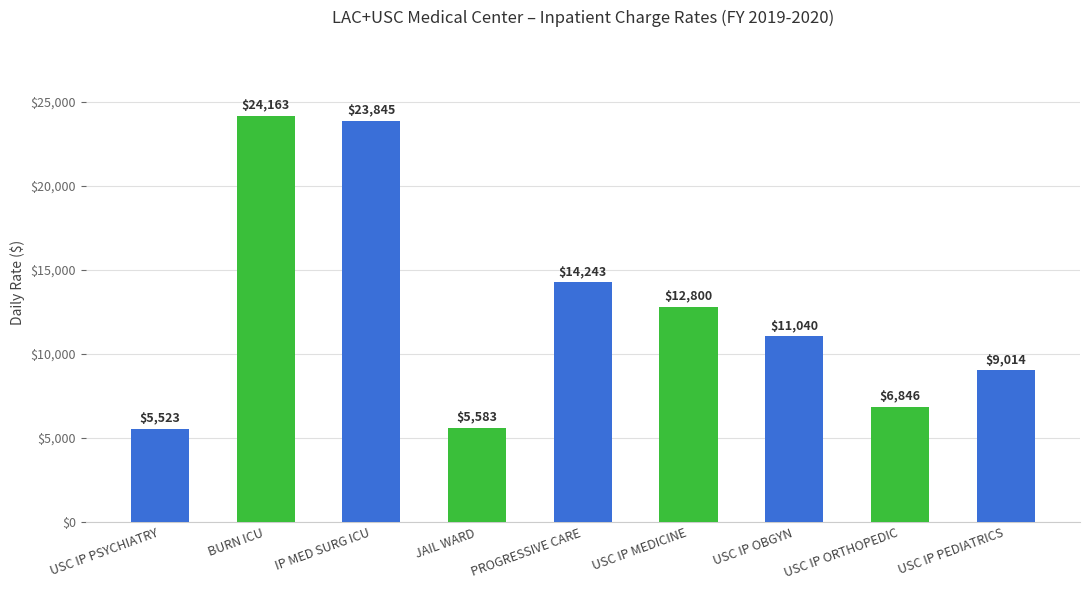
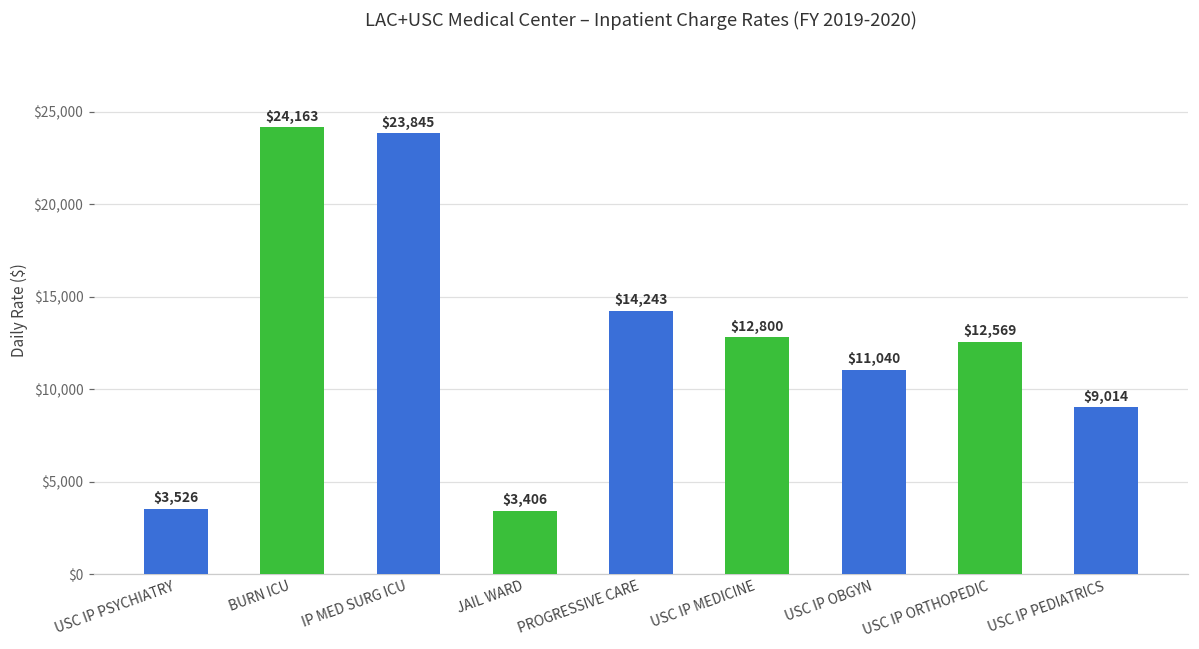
USC IP PSYCHIATRY: $5,523 -> $3,526
JAIL WARD: $5,583 -> $3,406
USC IP ORTHOPEDIC: $6,846 -> $12,569
